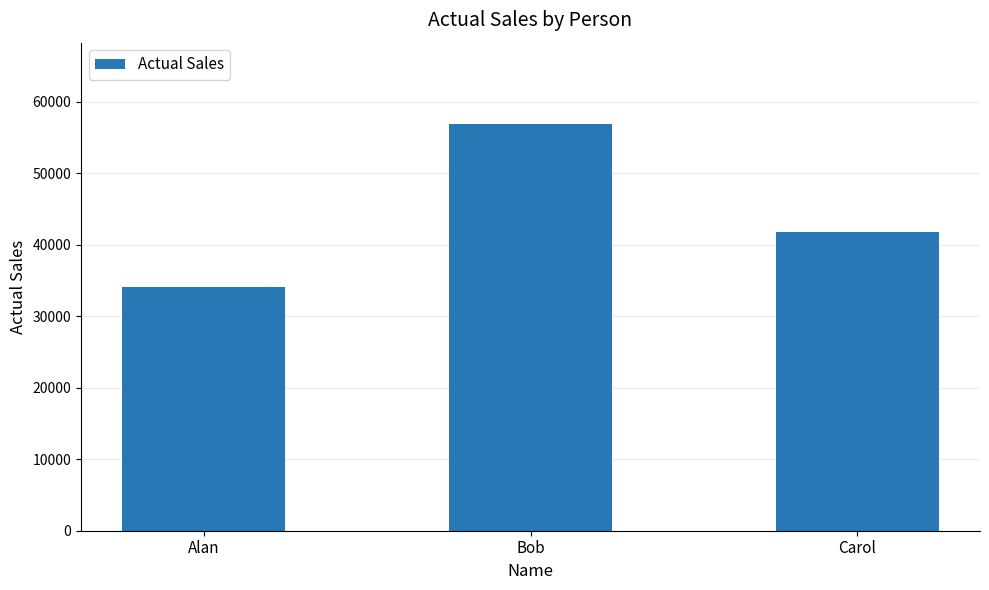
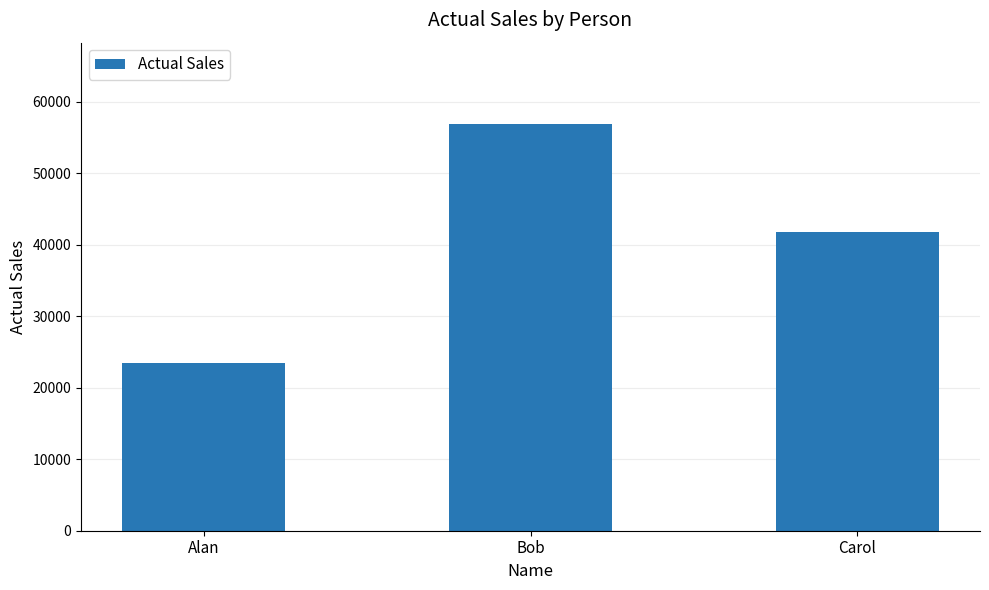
Alan: 34000 -> 24000
